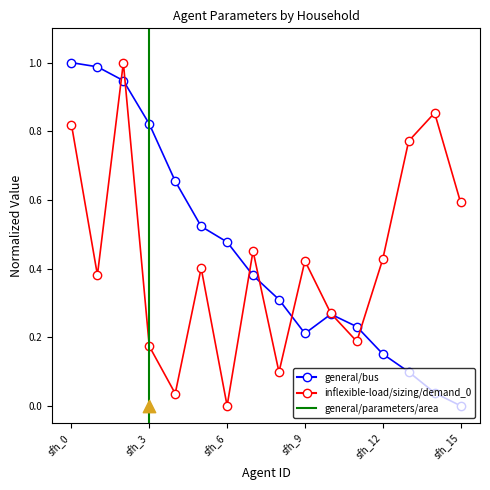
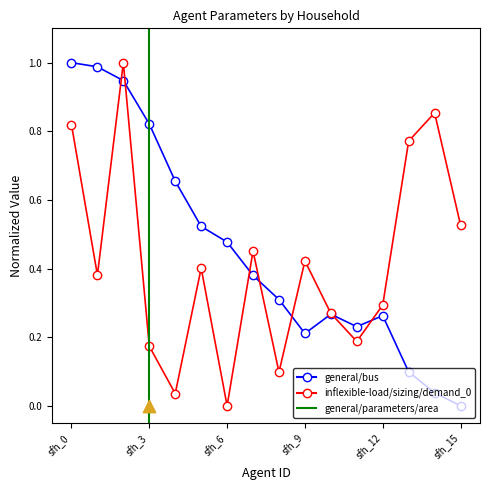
general/bus, sfh_12: 0.15 -> 0.26
inflexible-load/sizing/demand_0, sfh_12: 0.43 -> 0.29
inflexible-load/sizing/demand_0, sfh_15: 0.59 -> 0.53
